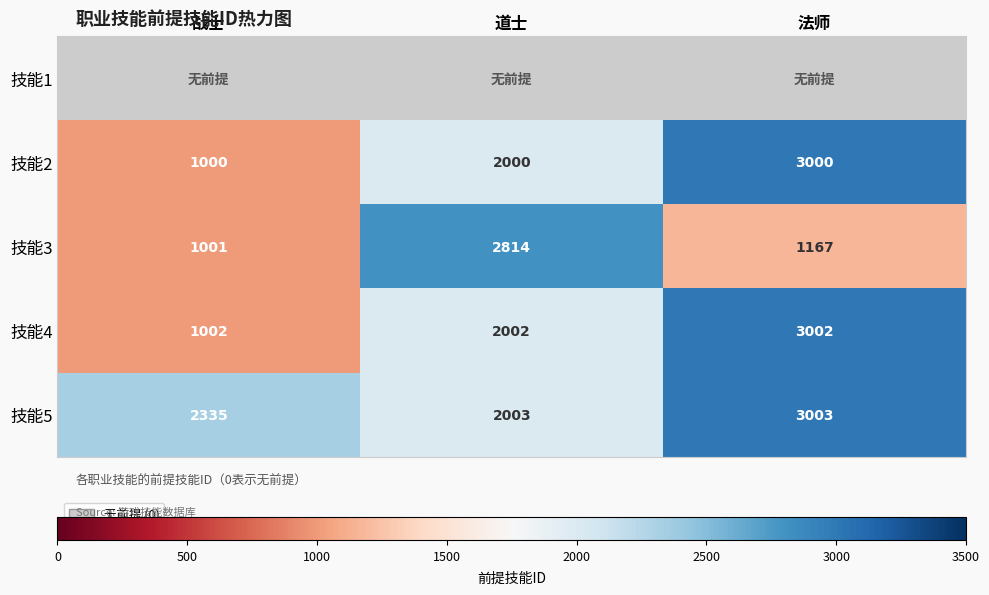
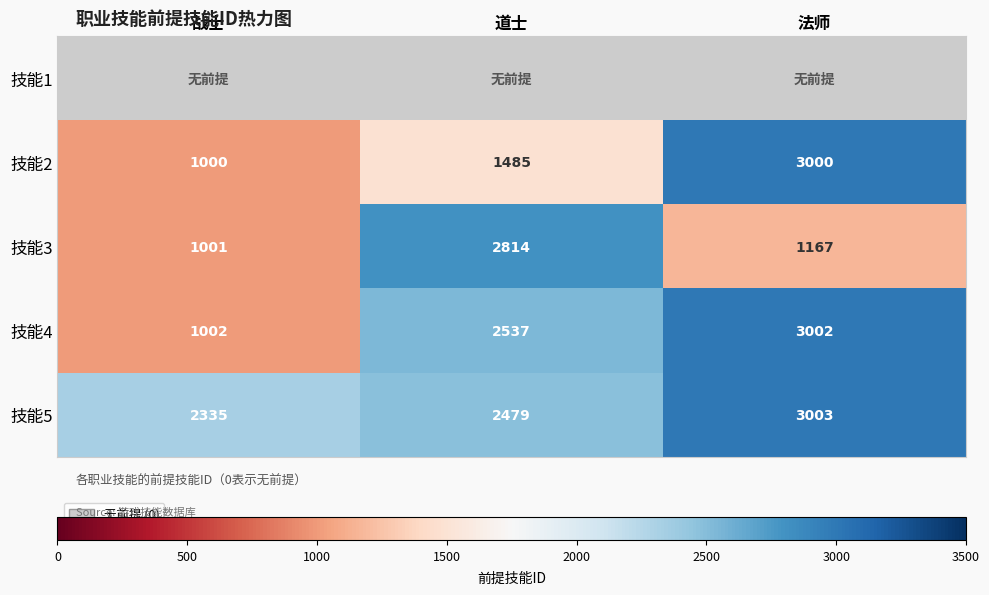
技能2, 道士: 2000 -> 1485
技能4, 道士: 2002 -> 2537
技能5, 道士: 2003 -> 2479
